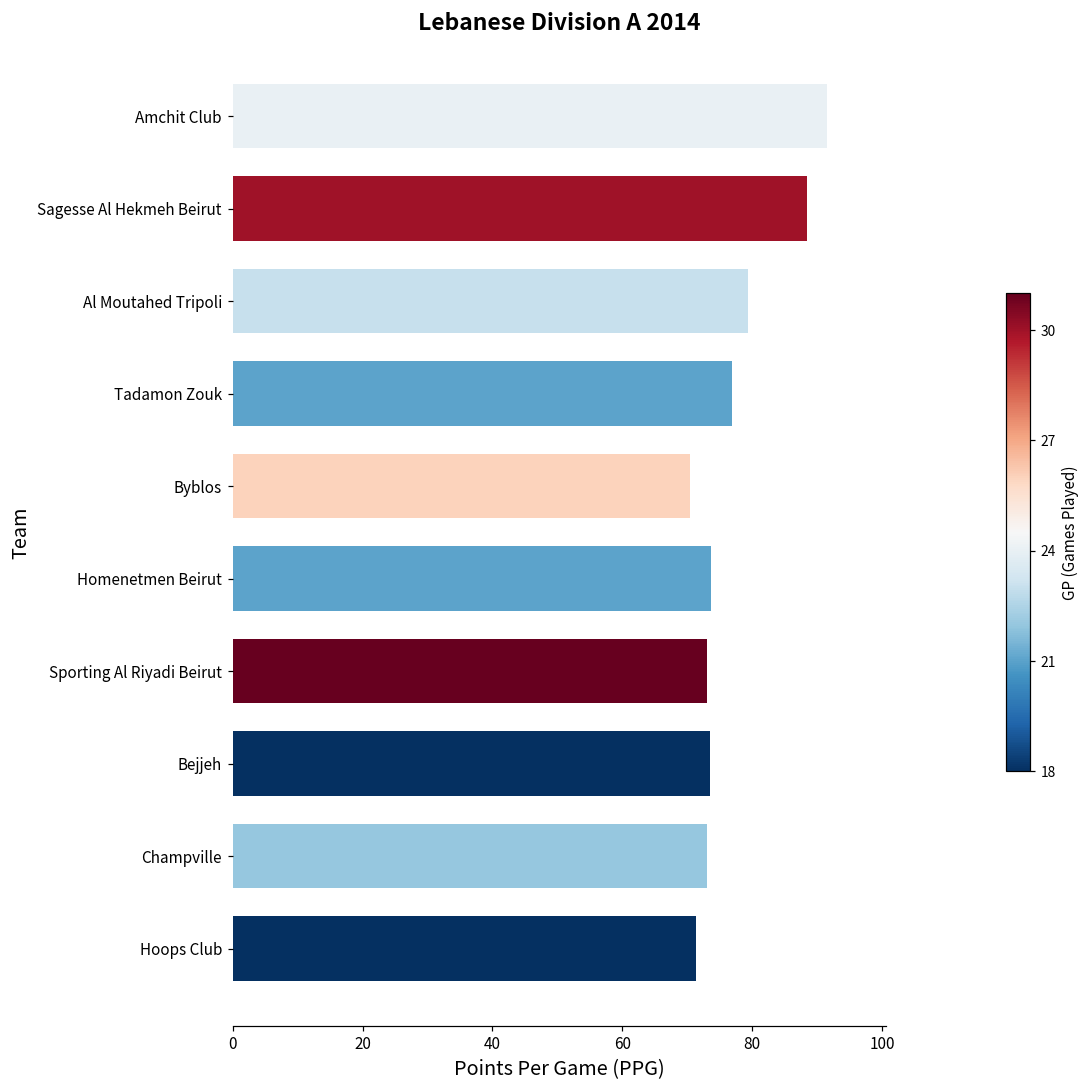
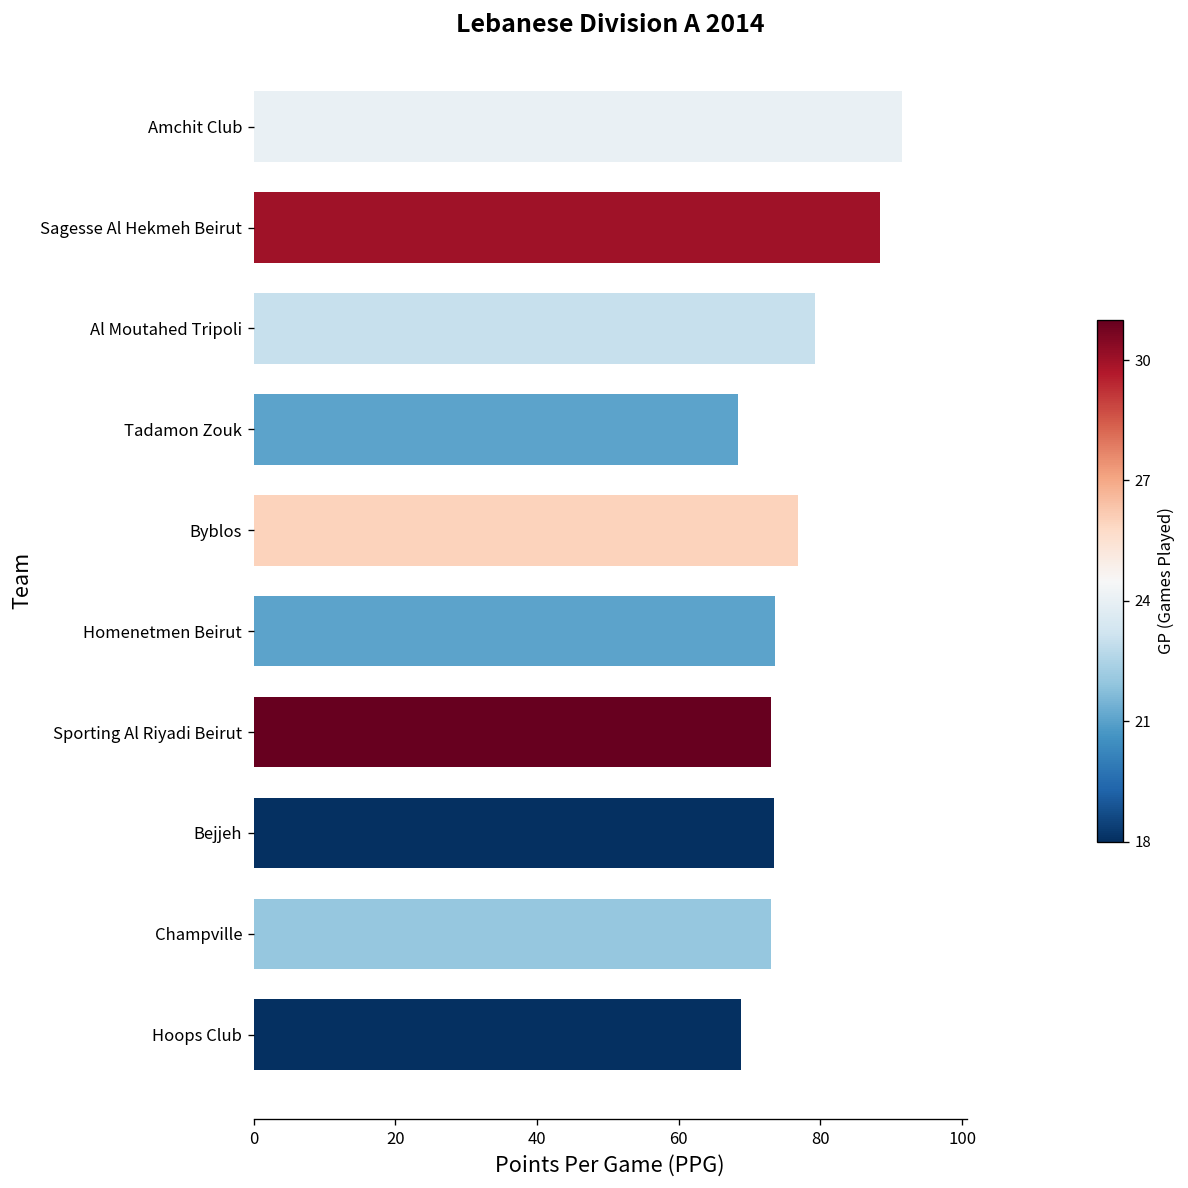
Tadamon Zouk: 77 -> 68
Byblos: 70 -> 77
Hoops Club: 71 -> 69
